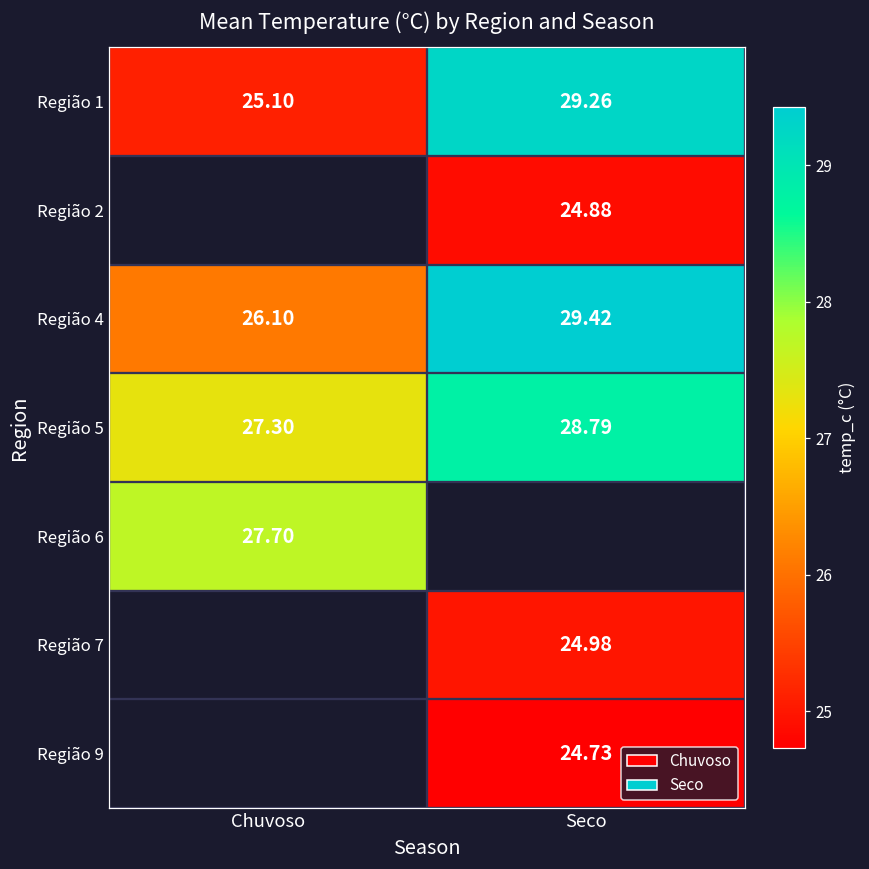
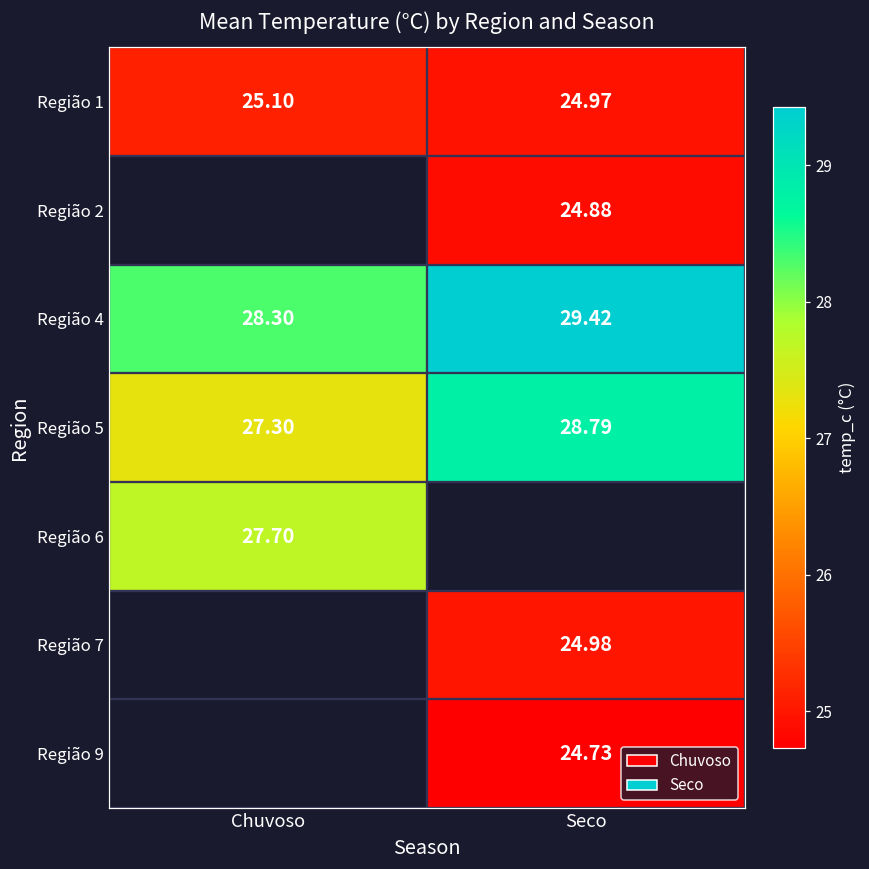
Região 1, Seco: 29.26 -> 24.97
Região 4, Chuvoso: 26.10 -> 28.30
